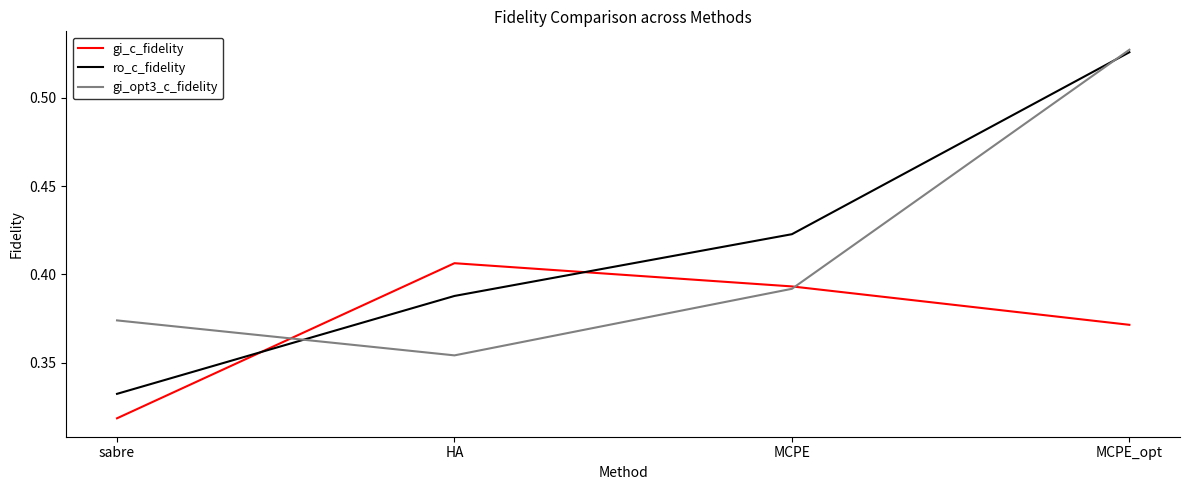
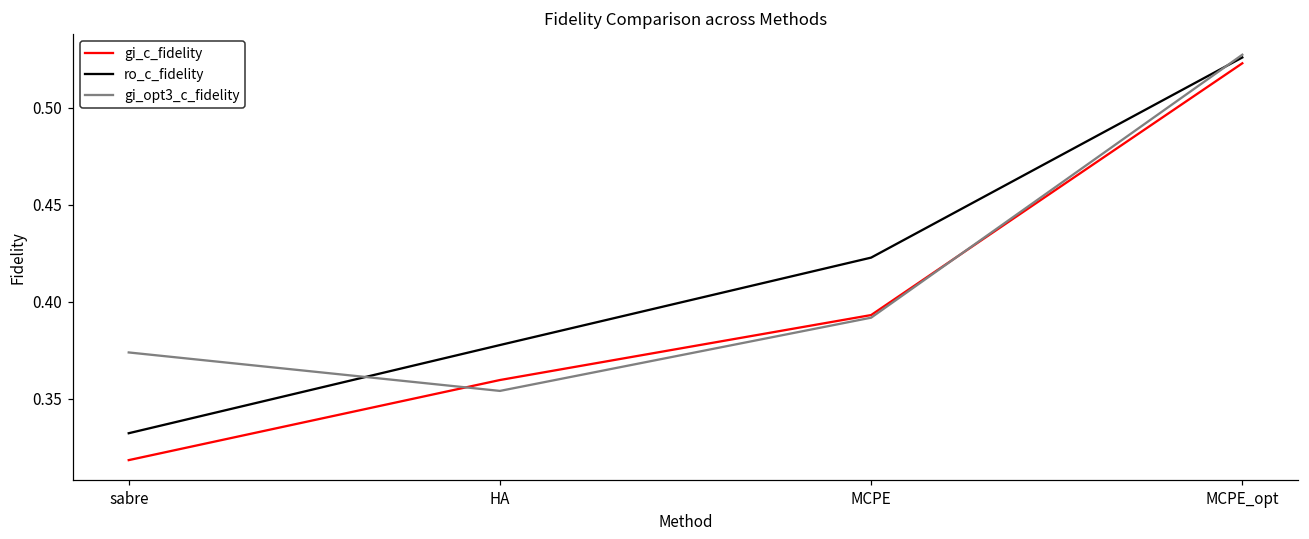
gi_c_fidelity, HA: 0.406 -> 0.360
ro_c_fidelity, HA: 0.388 -> 0.378
gi_c_fidelity, MCPE_opt: 0.371 -> 0.523
